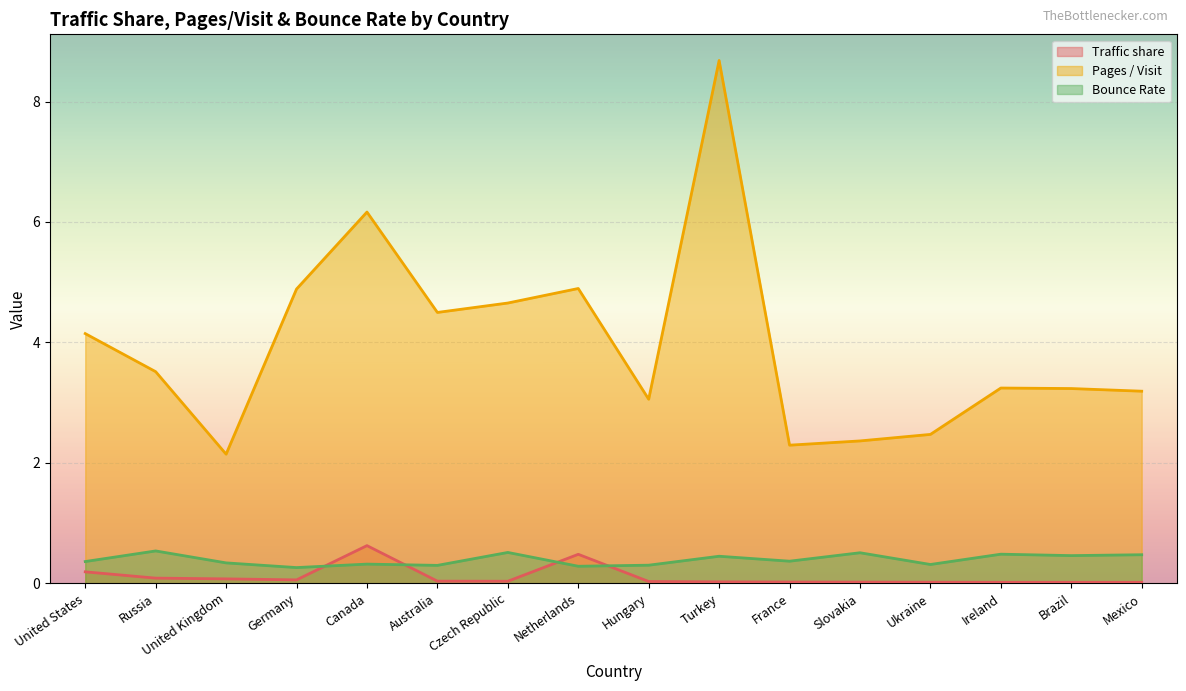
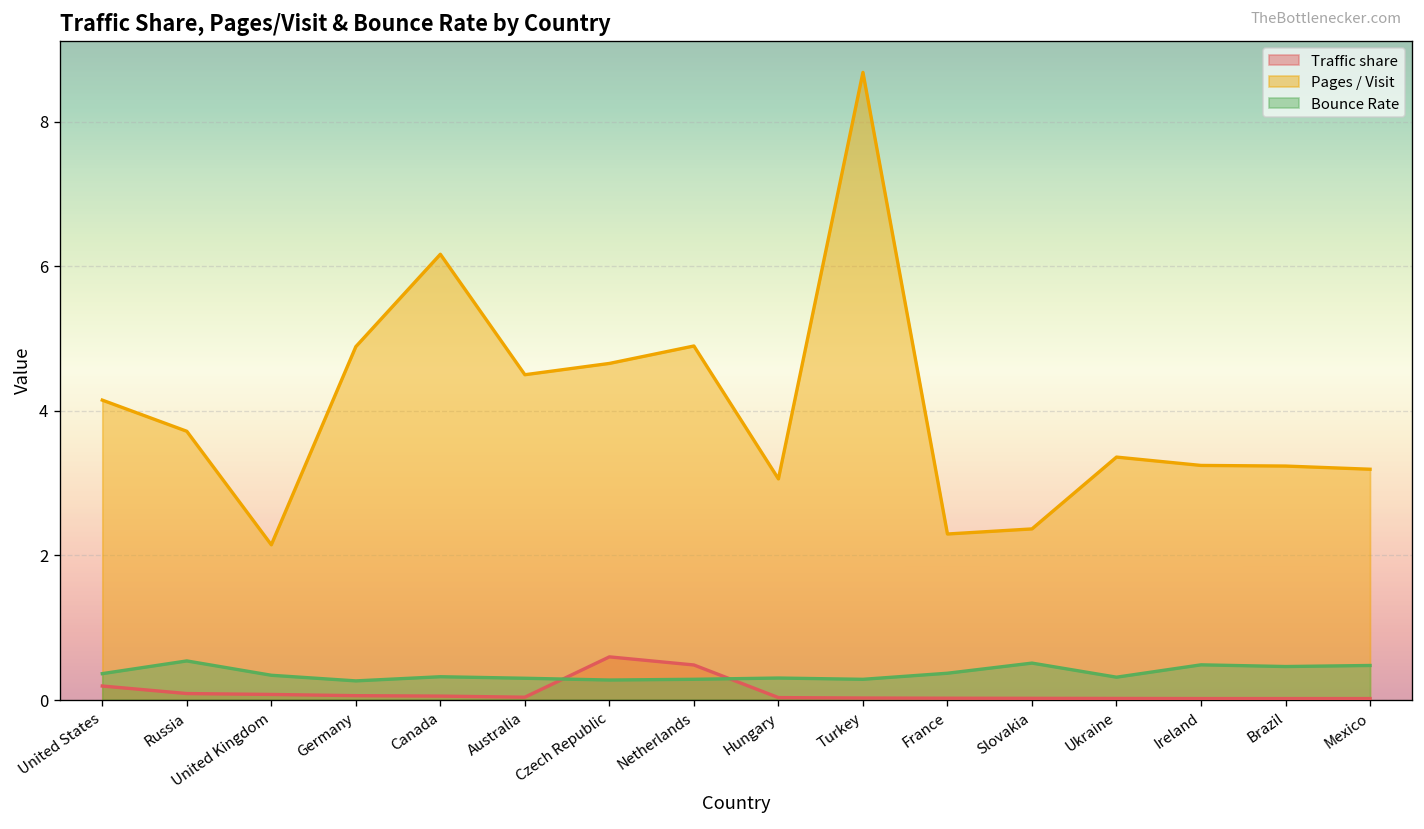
Pages / Visit, Russia: 3.5 -> 3.7
Traffic share, Canada: 0.6 -> 0.1
Traffic share, Czech Republic: 0.0 -> 0.6
Bounce Rate, Czech Republic: 0.5 -> 0.3
Bounce Rate, Turkey: 0.5 -> 0.3
Pages / Visit, Ukraine: 2.5 -> 3.4
